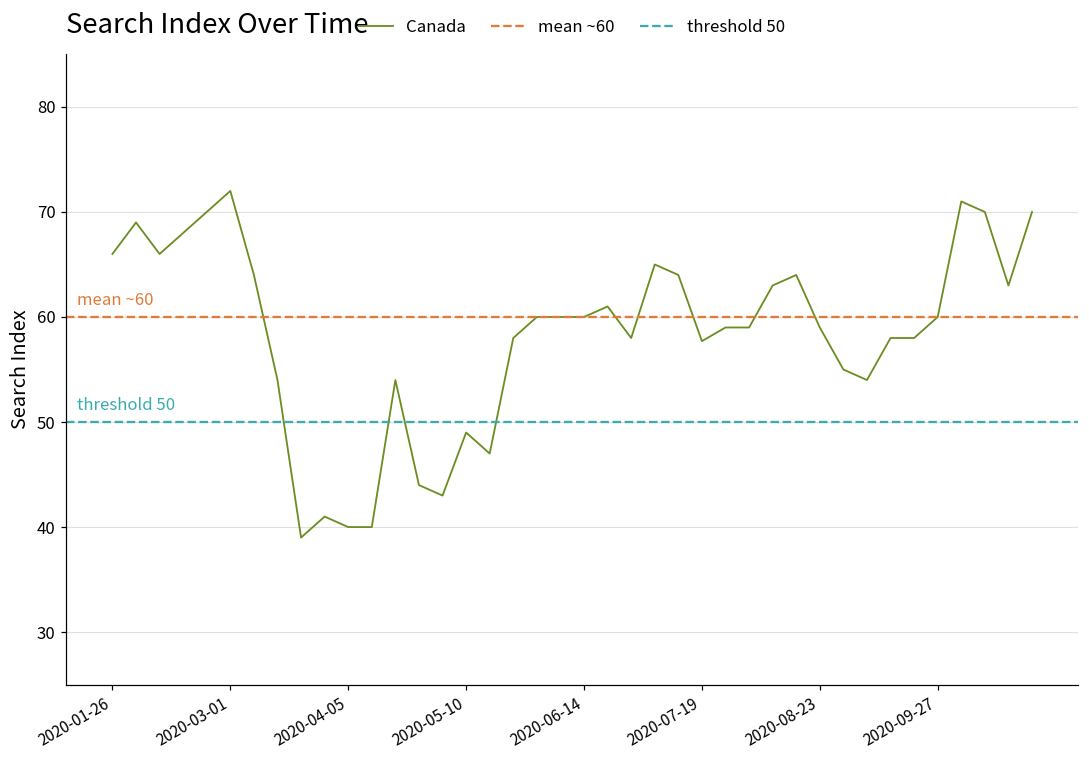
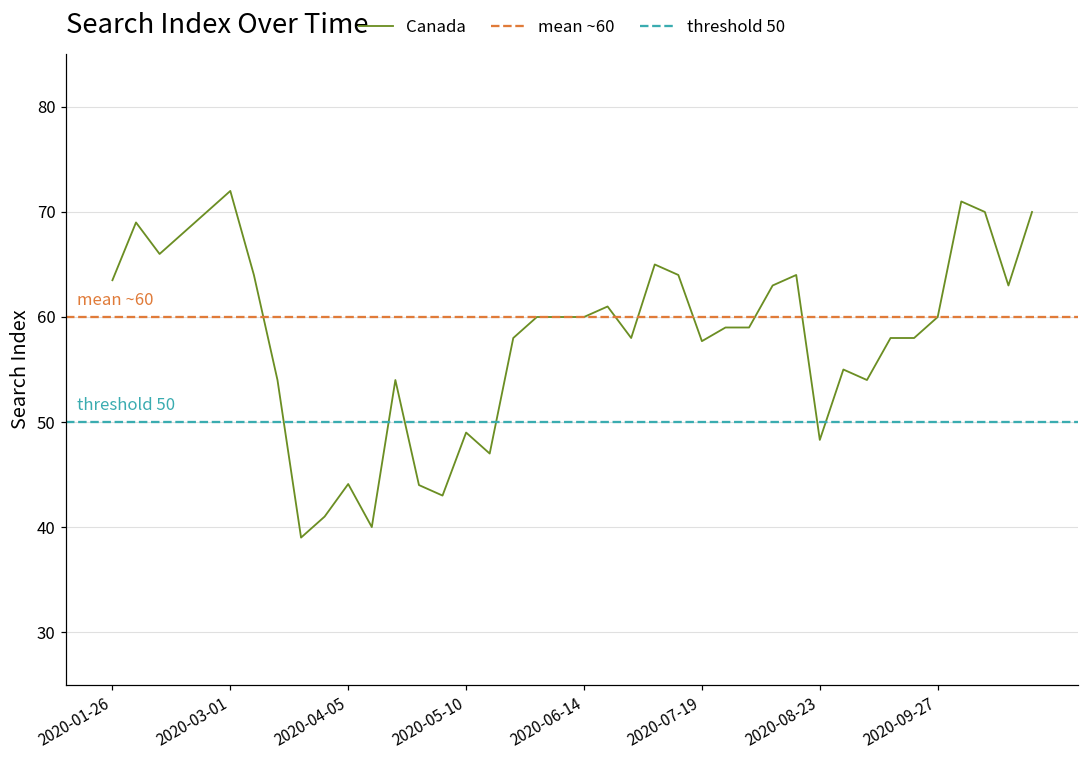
2020-01-26: 66 -> 64
2020-04-05: 40 -> 44
2020-08-23: 59 -> 48
